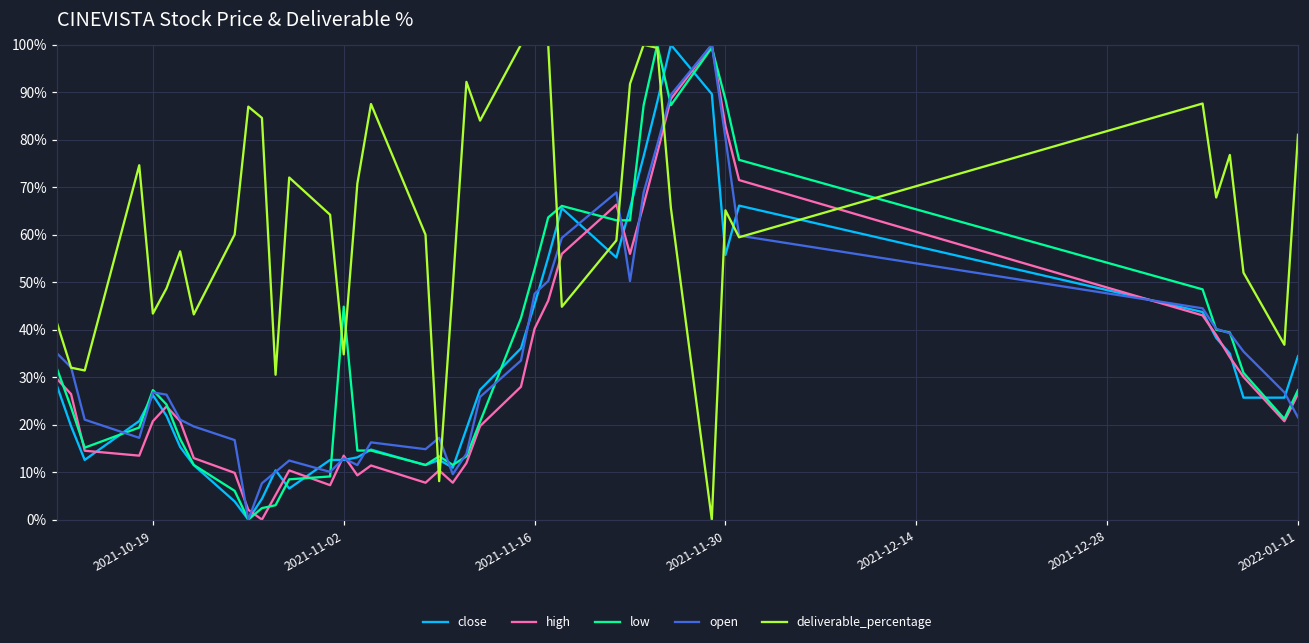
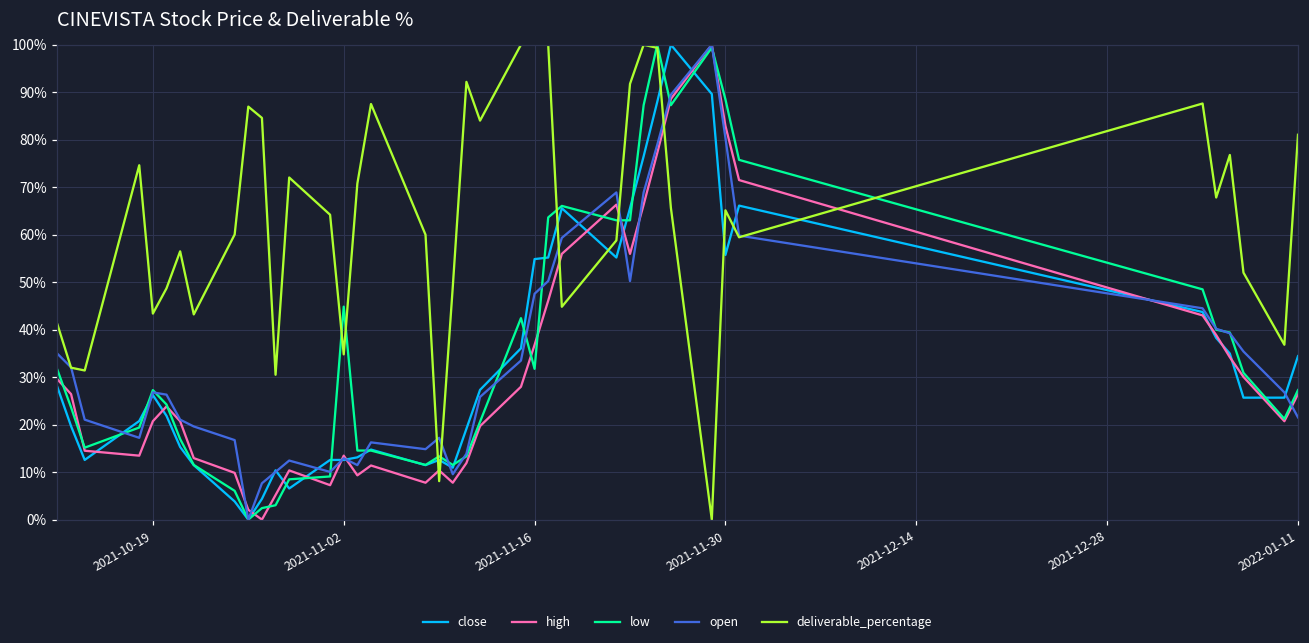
close, 2021-11-16: 45% -> 55%
high, 2021-11-16: 40% -> 37%
low, 2021-11-16: 53% -> 32%
